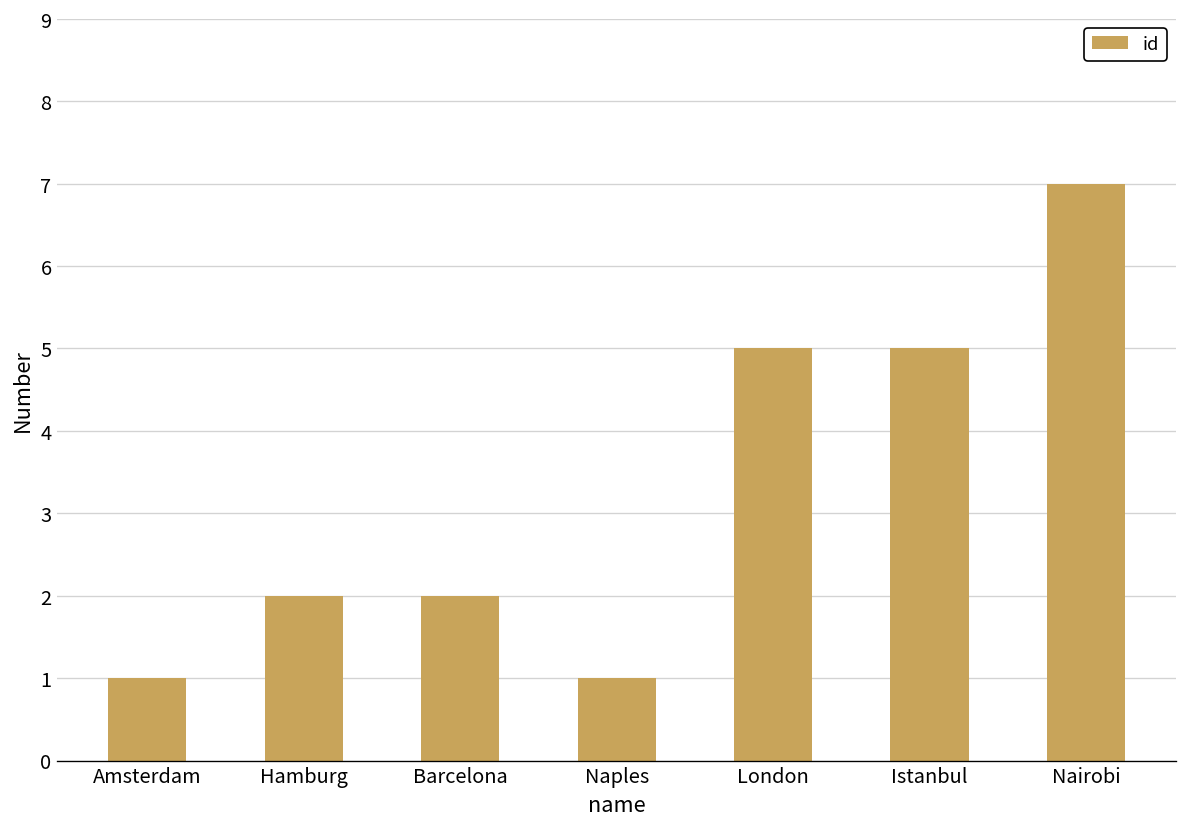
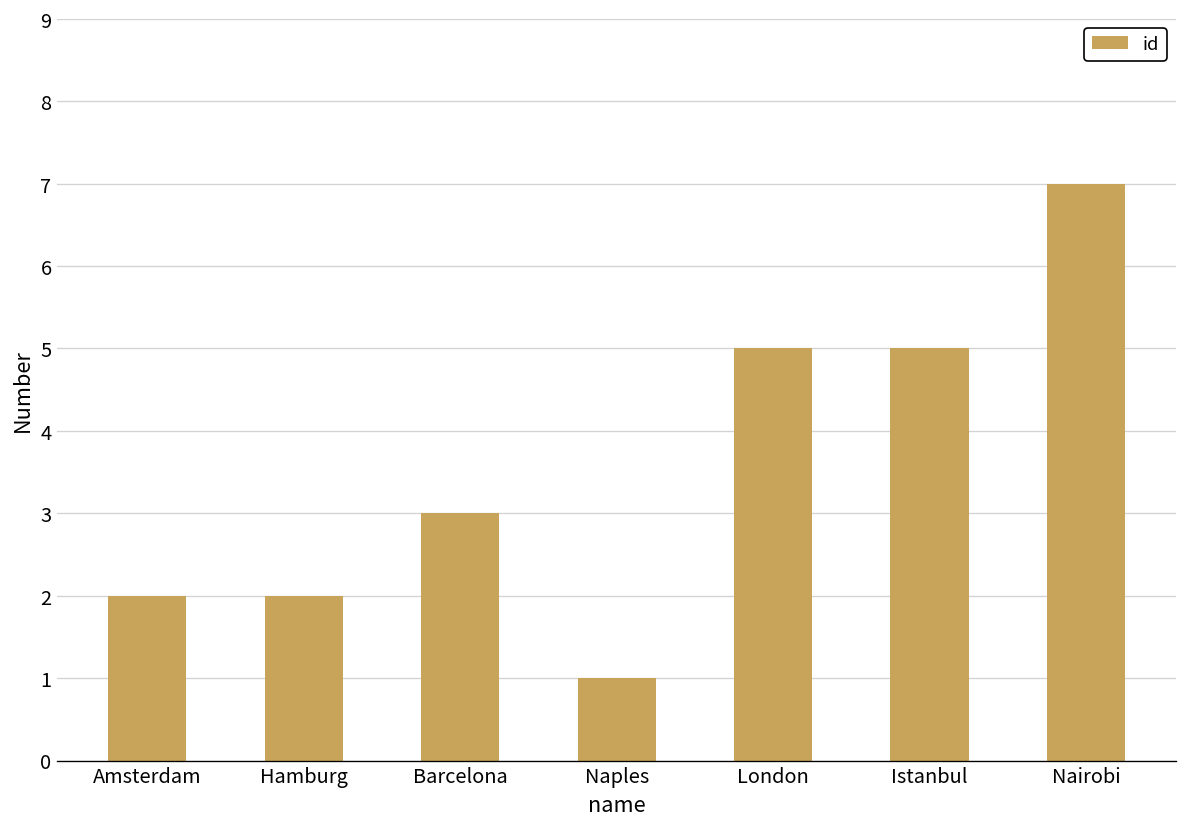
Amsterdam: 1 -> 2
Barcelona: 2 -> 3
